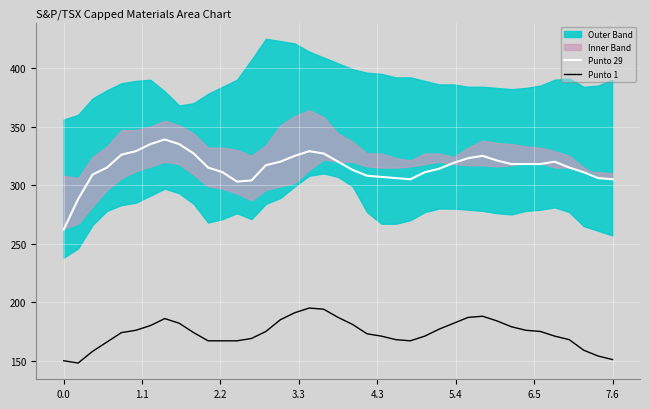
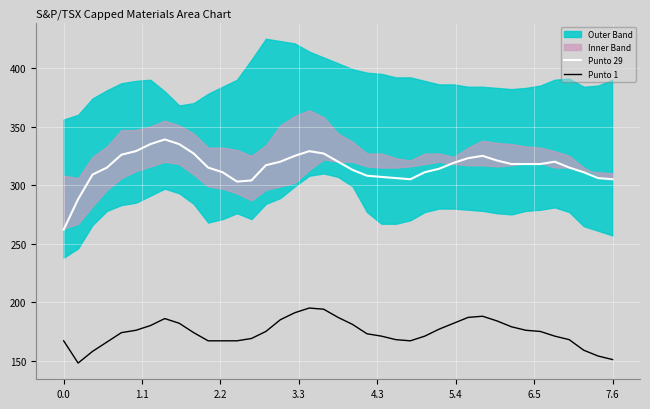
Punto 1, 0.0: 150 -> 167
